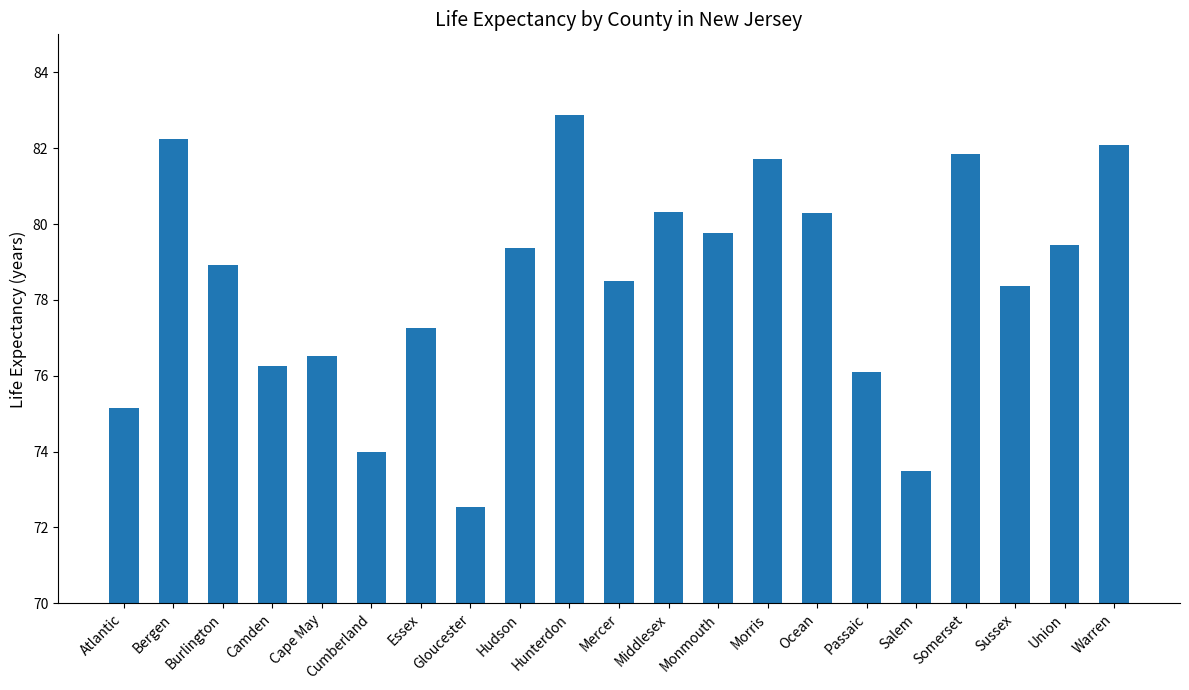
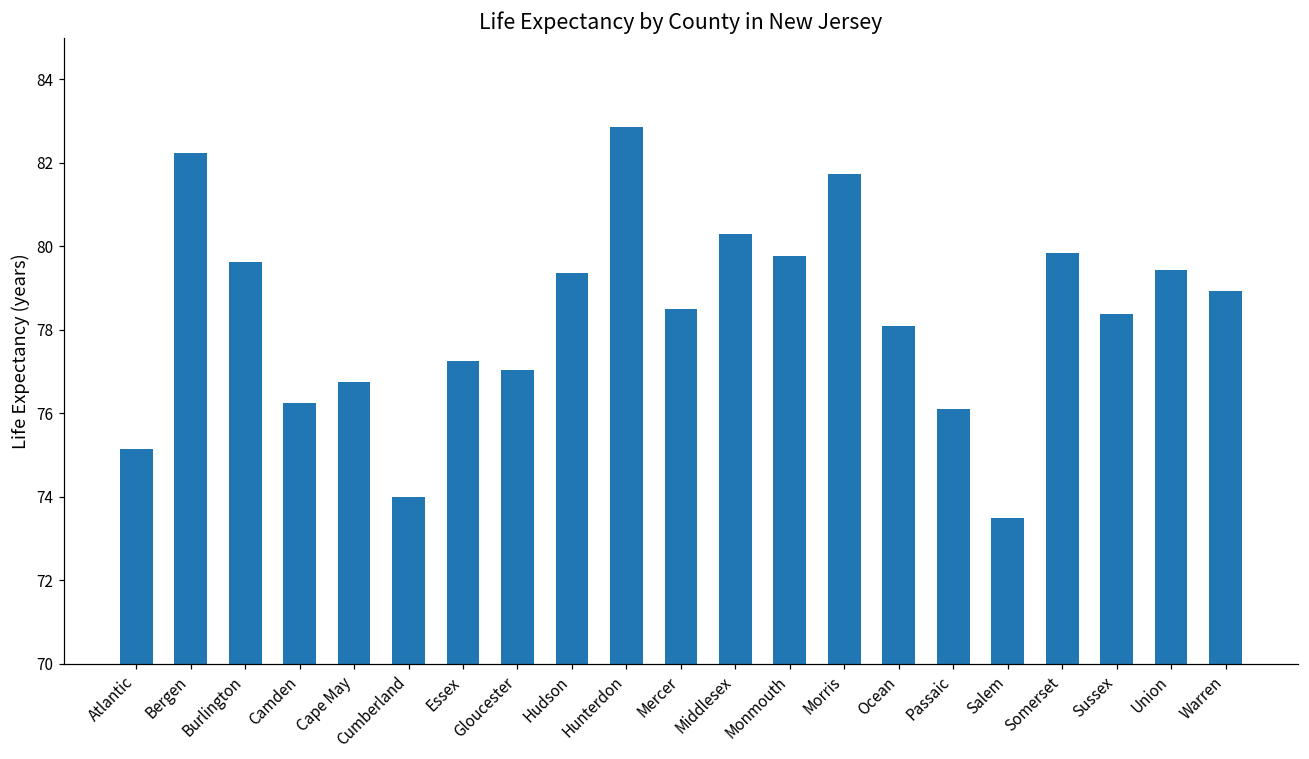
Burlington: 78.9 -> 79.6
Cape May: 76.5 -> 76.8
Gloucester: 72.5 -> 77.0
Ocean: 80.3 -> 78.1
Somerset: 81.8 -> 79.8
Warren: 82.1 -> 78.9
